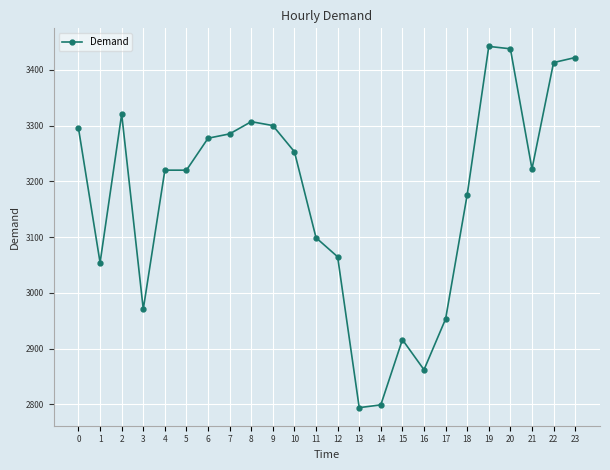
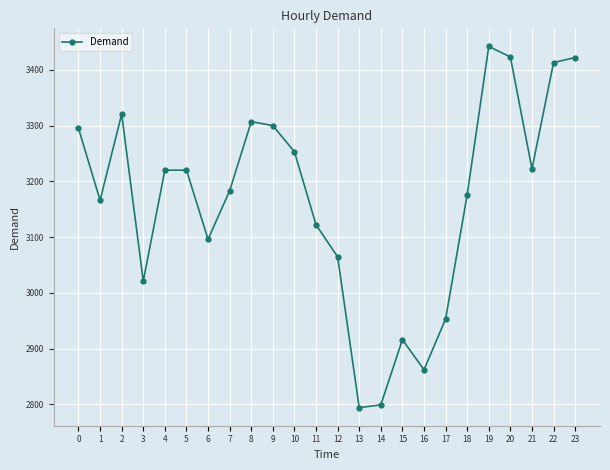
1: 3050 -> 3170
3: 2970 -> 3020
6: 3280 -> 3100
7: 3290 -> 3180
11: 3100 -> 3120
20: 3440 -> 3420
